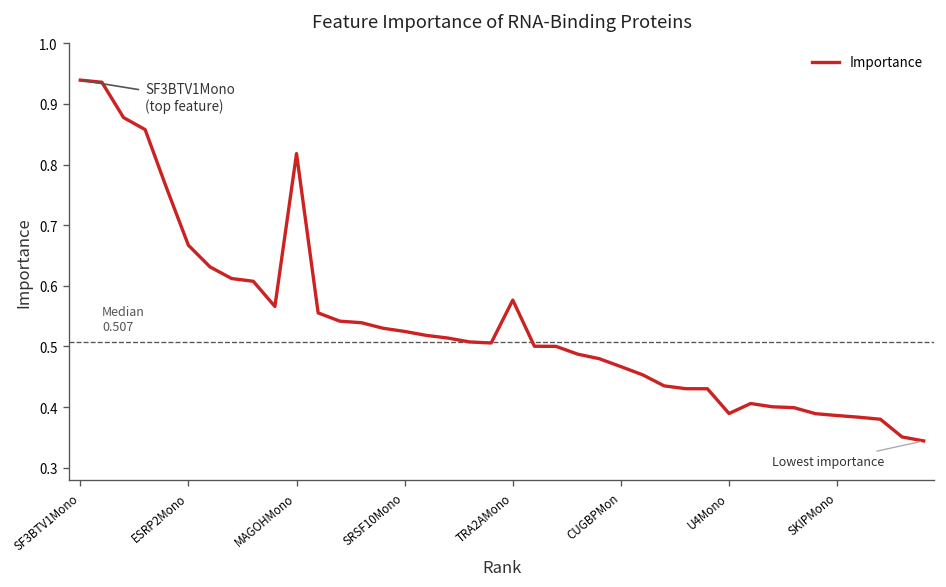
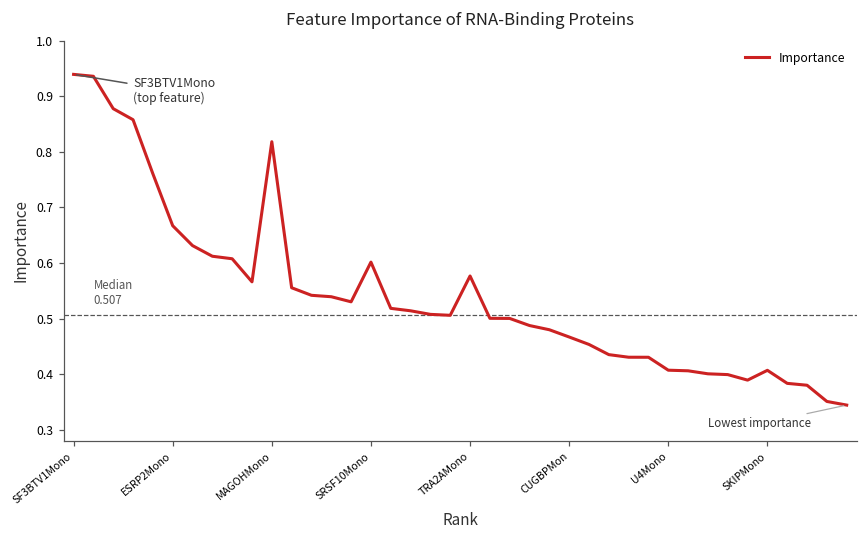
SRSF10Mono: 0.52 -> 0.60
U4Mono: 0.39 -> 0.41
SKIPMono: 0.39 -> 0.41
